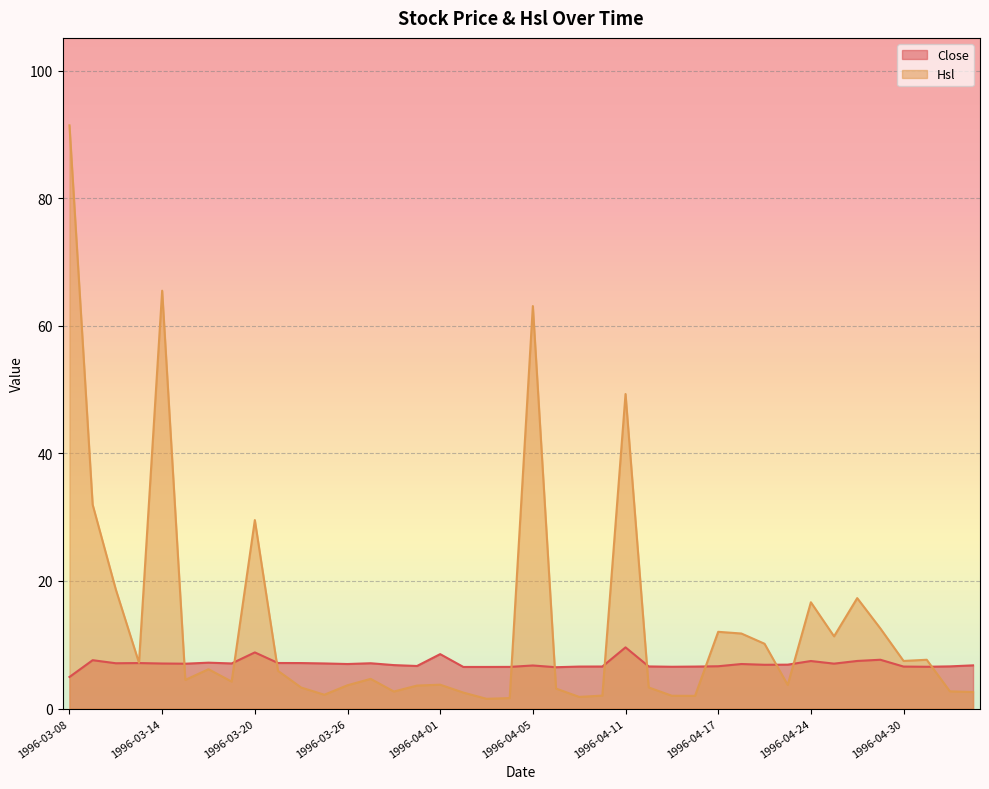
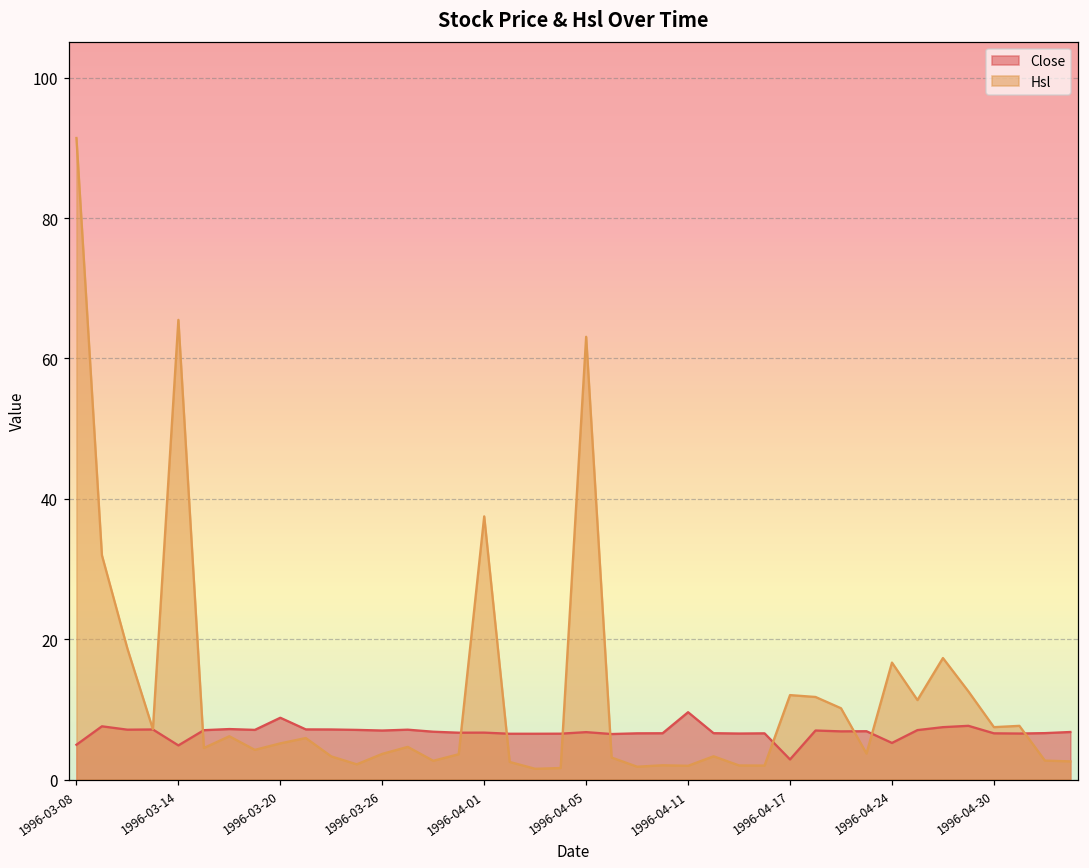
Close, 1996-03-14: 7 -> 5
Hsl, 1996-03-20: 30 -> 5
Close, 1996-04-01: 9 -> 7
Hsl, 1996-04-01: 4 -> 37
Hsl, 1996-04-11: 49 -> 2
Close, 1996-04-17: 7 -> 3
Close, 1996-04-24: 7 -> 5
